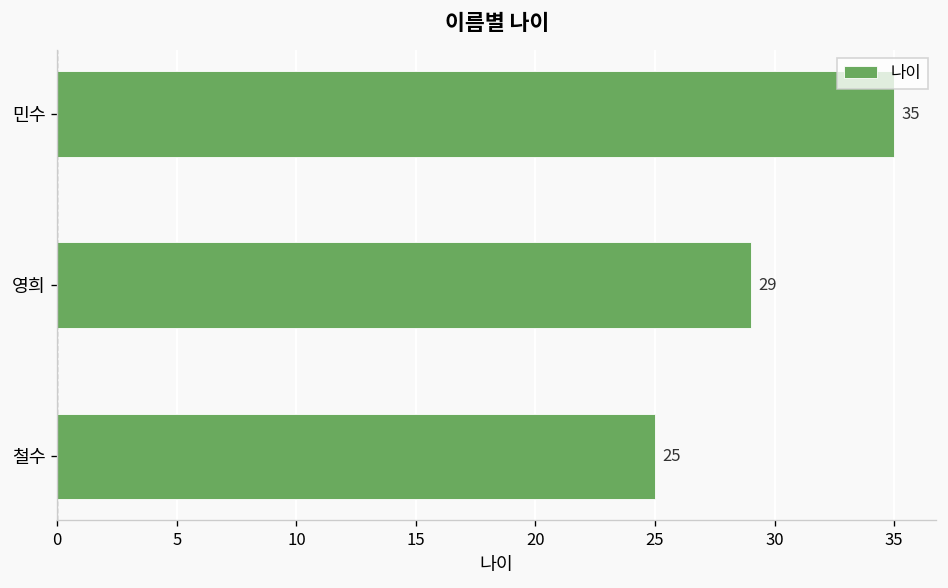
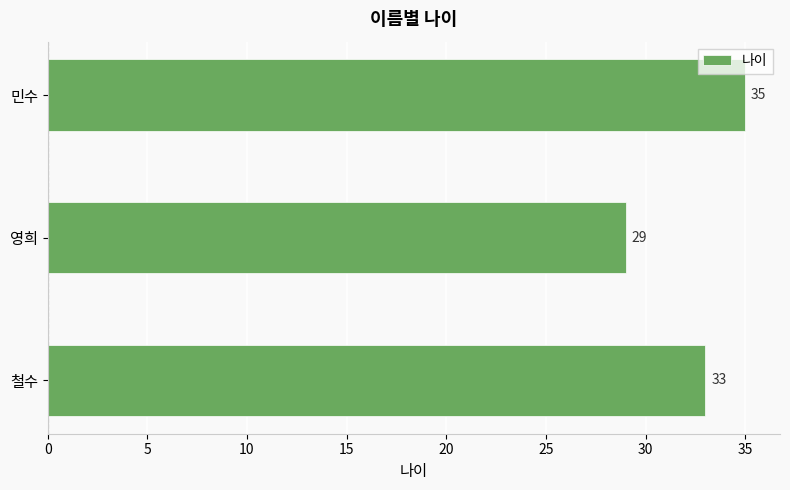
철수: 25 -> 33
